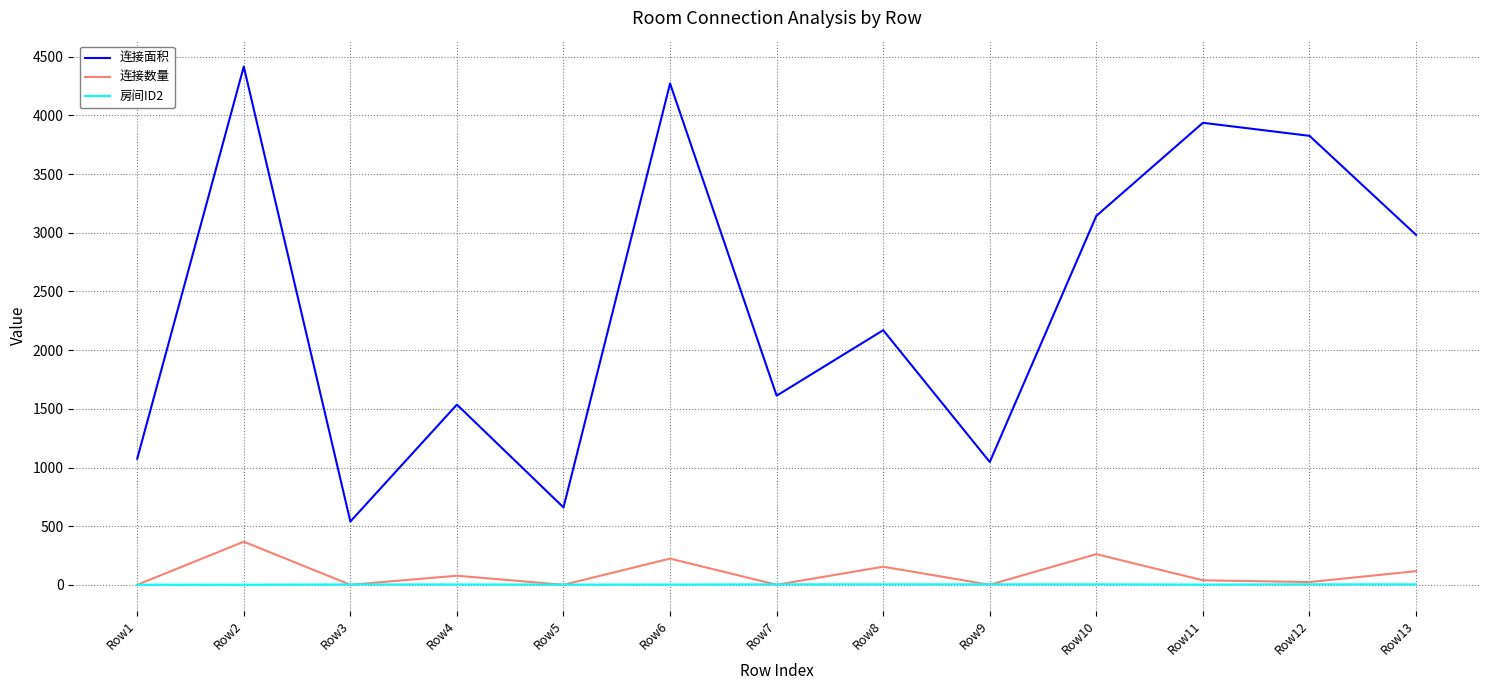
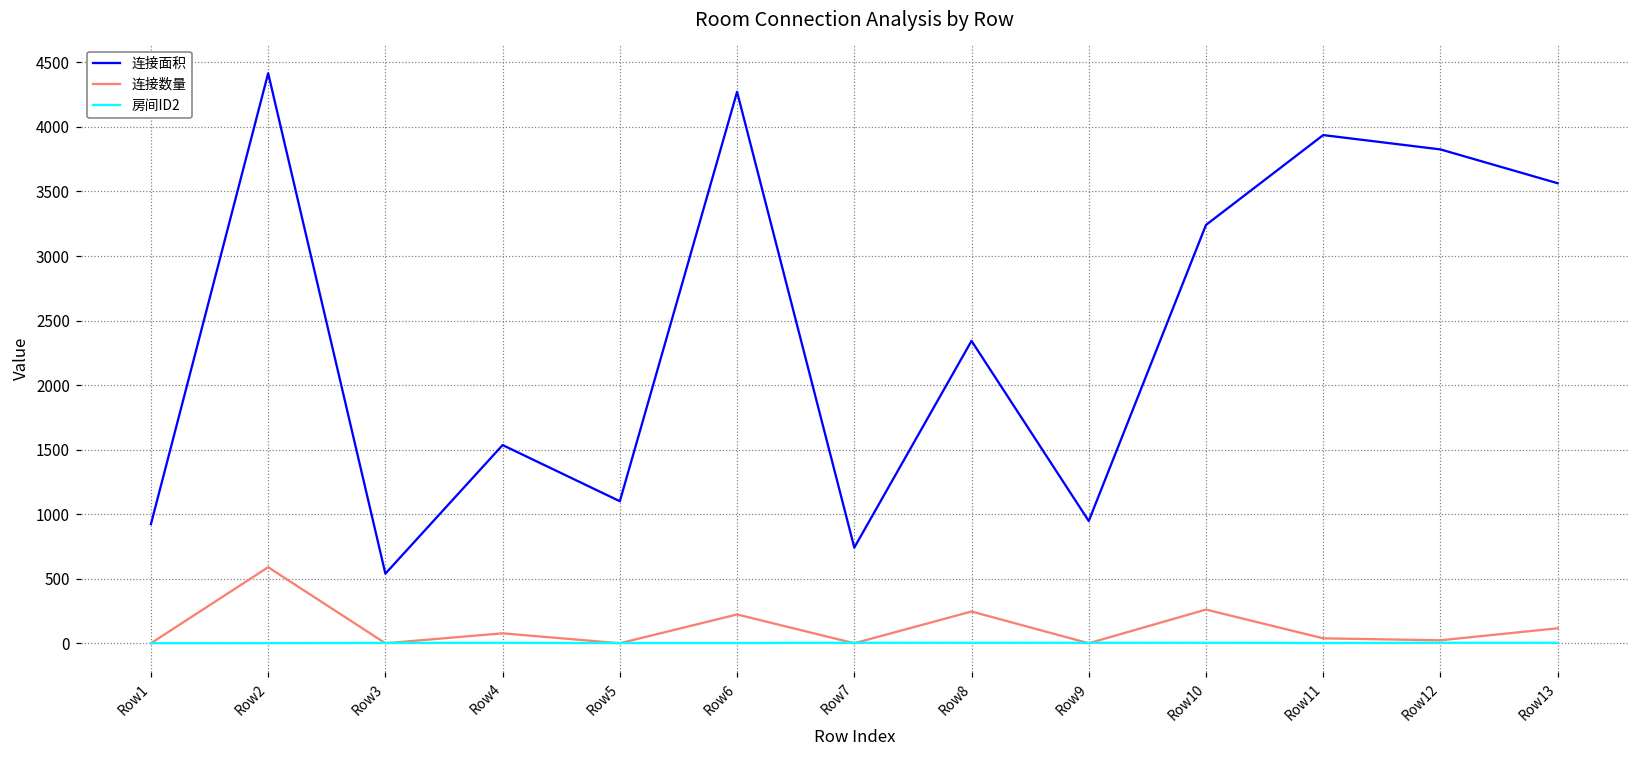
连接面积, Row1: 1080 -> 920
连接数量, Row2: 370 -> 590
连接面积, Row5: 660 -> 1100
连接面积, Row7: 1610 -> 740
连接面积, Row8: 2170 -> 2340
连接数量, Row8: 160 -> 250
连接面积, Row9: 1050 -> 950
连接面积, Row10: 3140 -> 3240
连接面积, Row13: 2980 -> 3560
